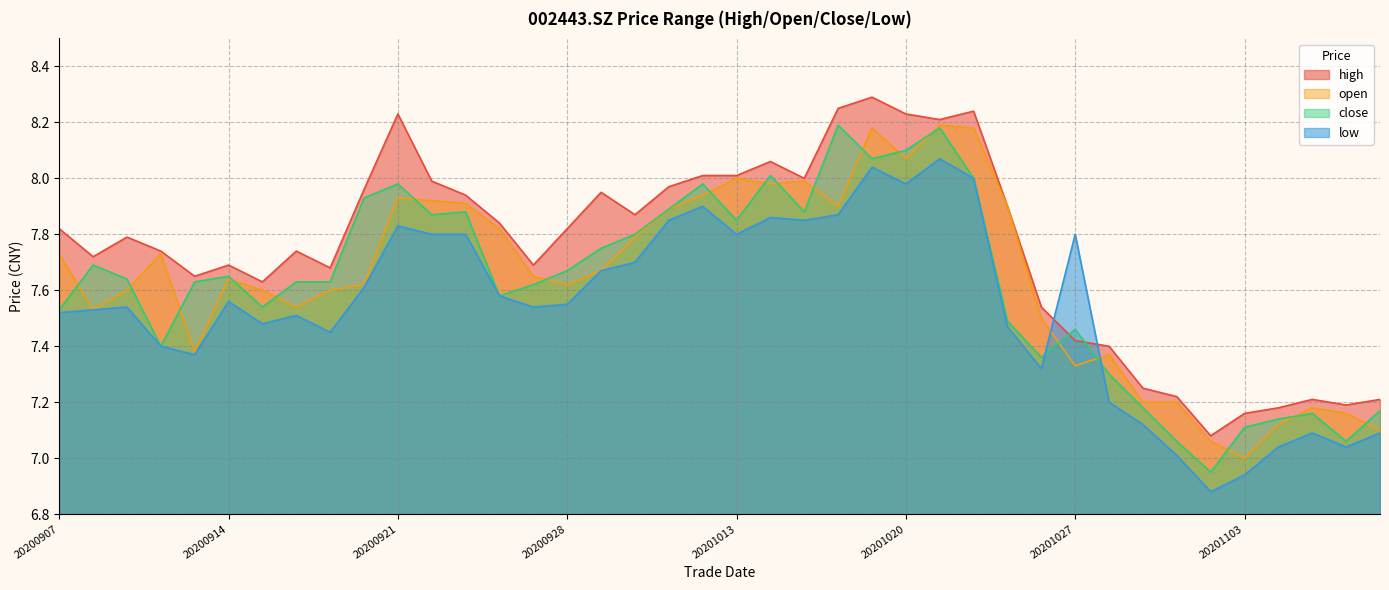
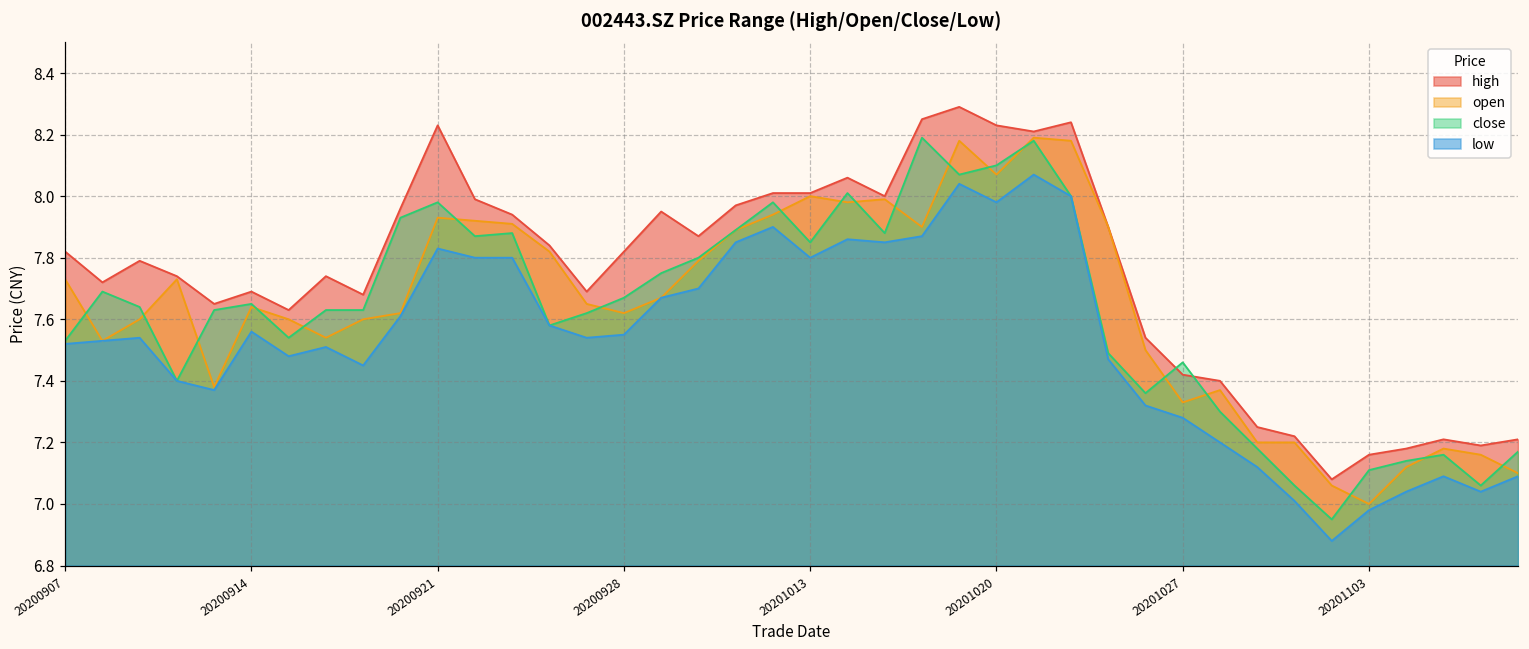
low, 20201027: 7.80 -> 7.28
low, 20201103: 6.94 -> 6.98
